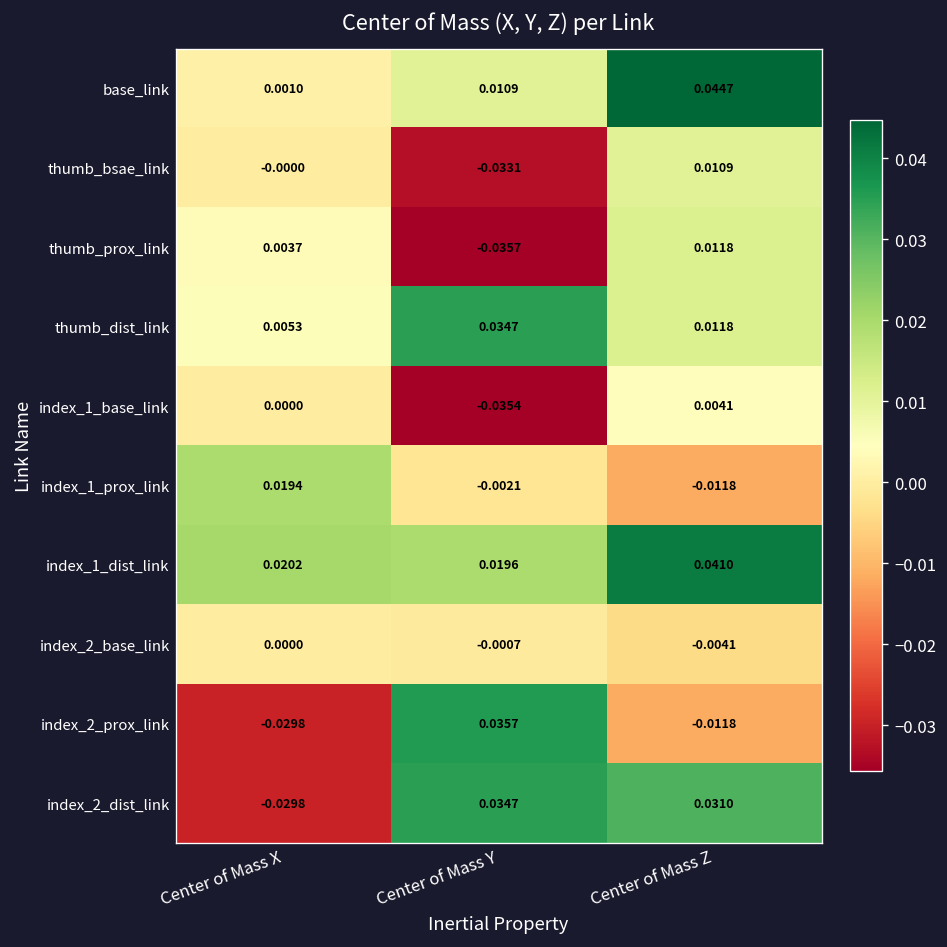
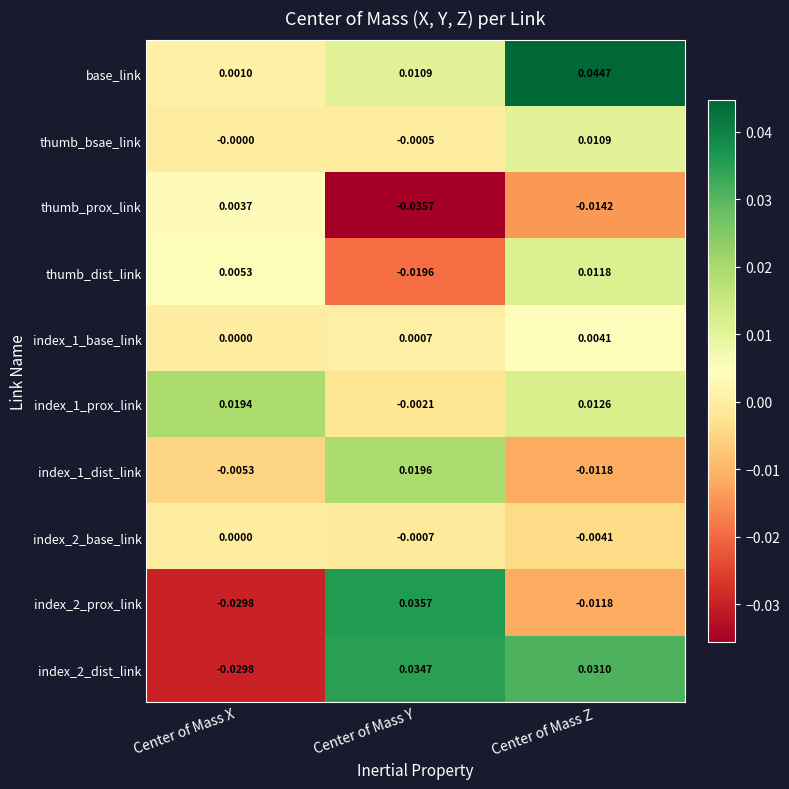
thumb_bsae_link, Center of Mass Y: -0.0331 -> -0.0005
thumb_prox_link, Center of Mass Z: 0.0118 -> -0.0142
thumb_dist_link, Center of Mass Y: 0.0347 -> -0.0196
index_1_base_link, Center of Mass Y: -0.0354 -> 0.0007
index_1_prox_link, Center of Mass Z: -0.0118 -> 0.0126
index_1_dist_link, Center of Mass X: 0.0202 -> -0.0053
index_1_dist_link, Center of Mass Z: 0.0410 -> -0.0118
